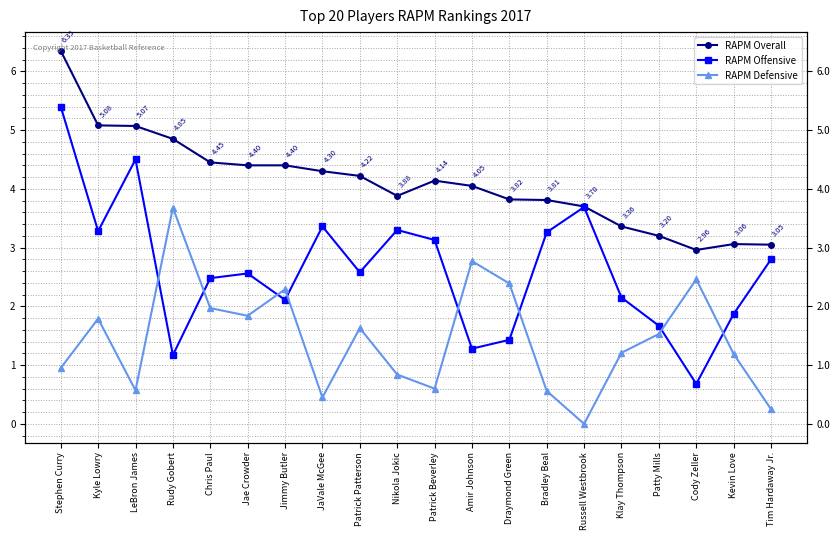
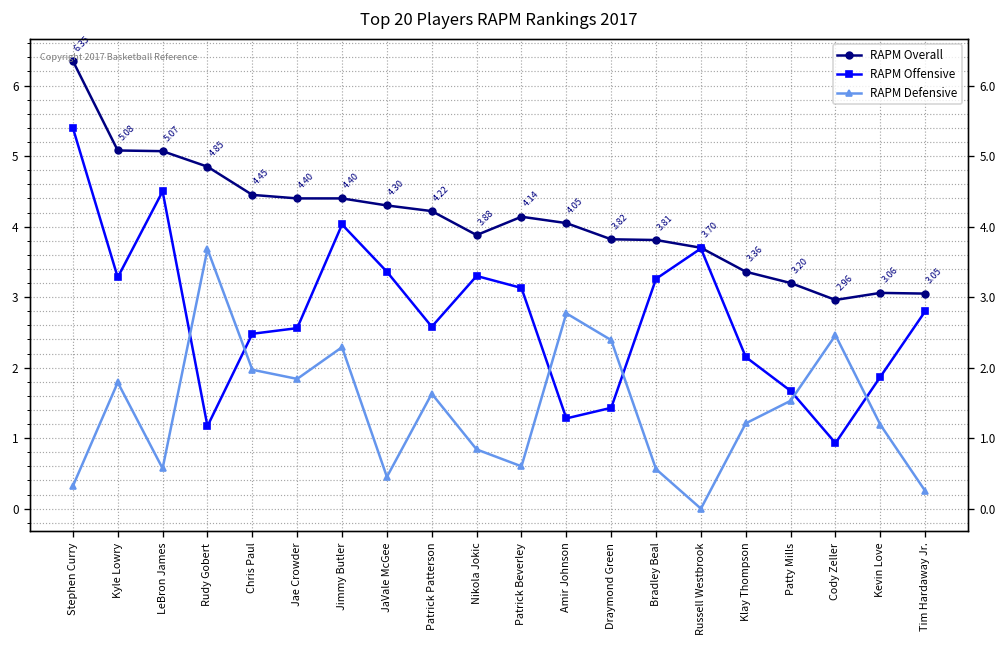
RAPM Defensive, Stephen Curry: 1.0 -> 0.3
RAPM Offensive, Jimmy Butler: 2.1 -> 4.0
RAPM Offensive, Cody Zeller: 0.7 -> 0.9
